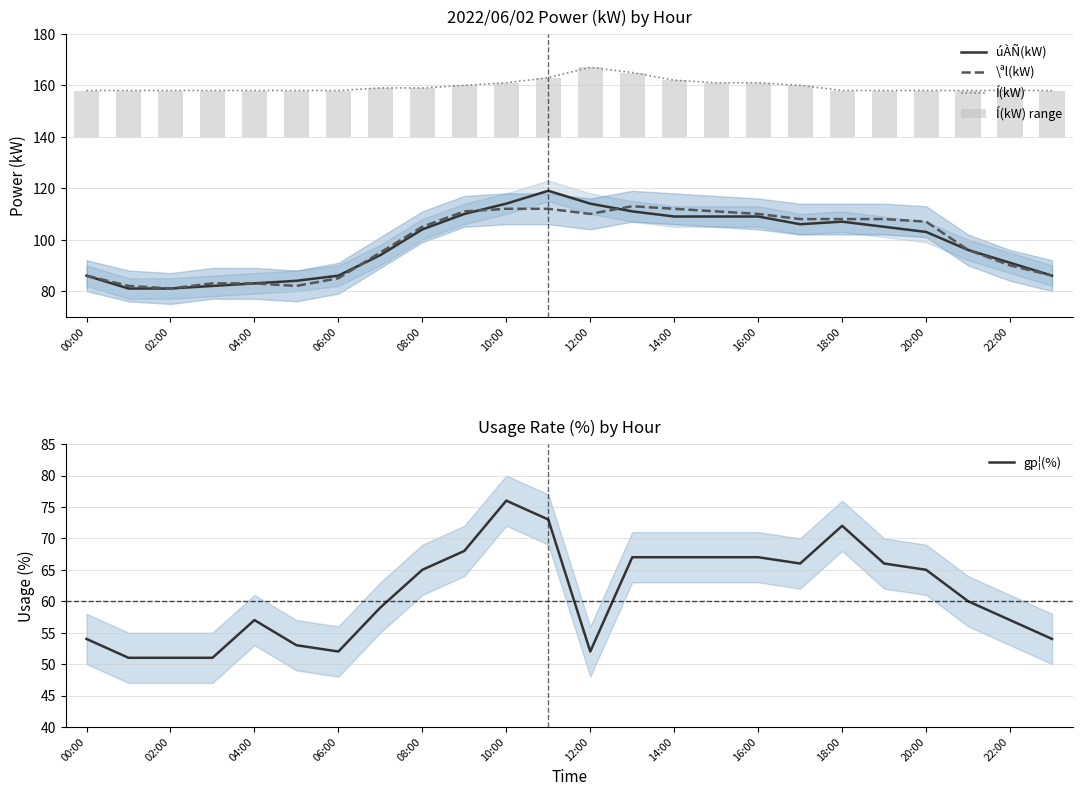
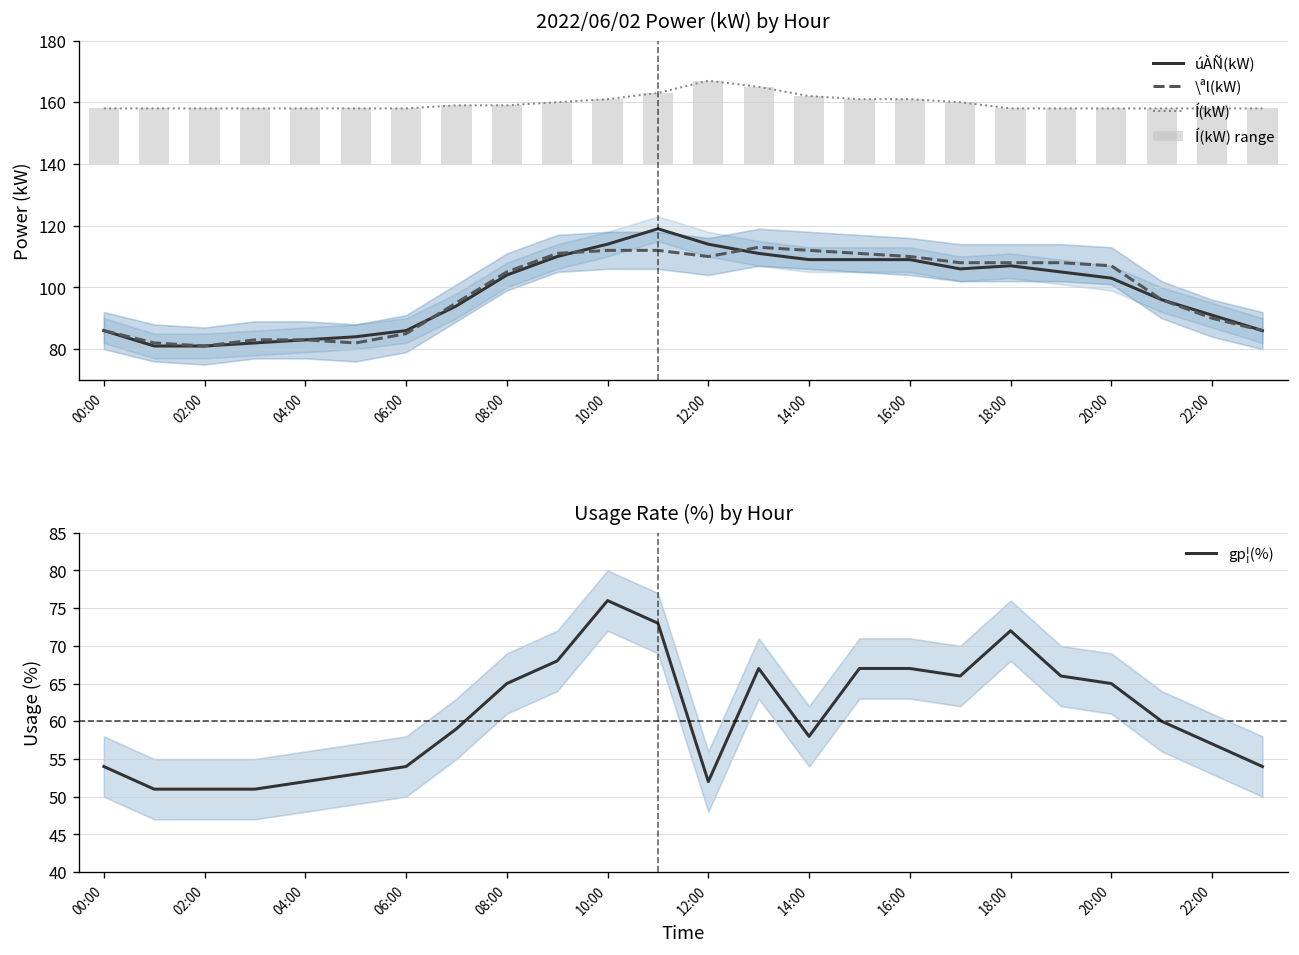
Usage Rate (%) by Hour, gp¦(%), 04:00: 57 -> 52
Usage Rate (%) by Hour, gp¦(%), 06:00: 52 -> 54
Usage Rate (%) by Hour, gp¦(%), 14:00: 67 -> 58
